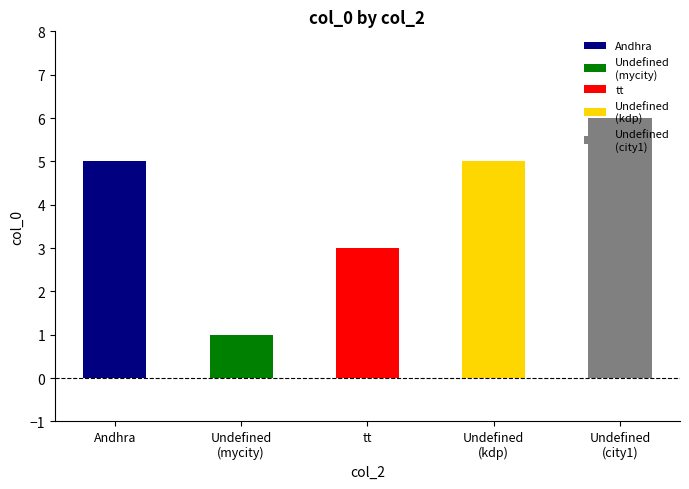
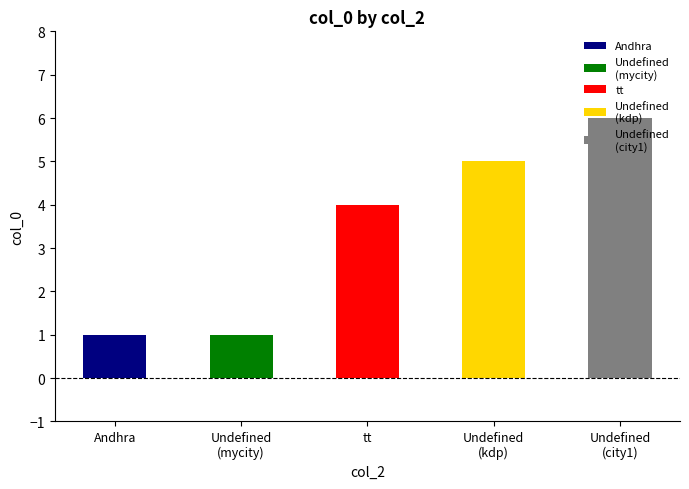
Andhra: 5 -> 1
tt: 3 -> 4
